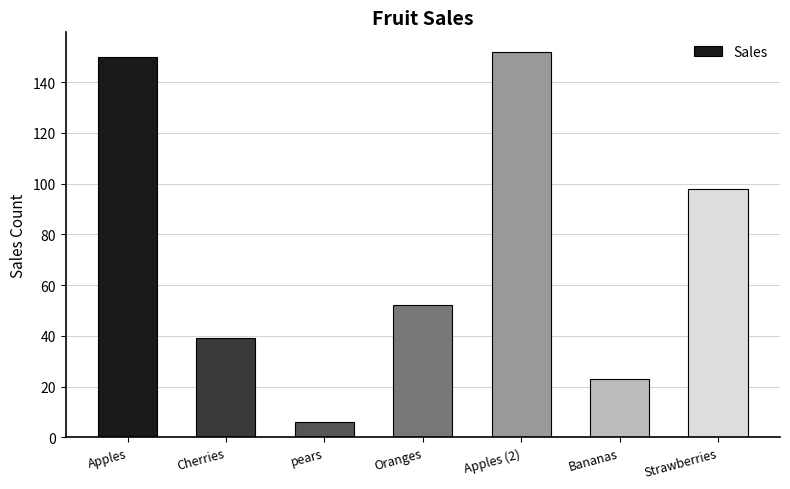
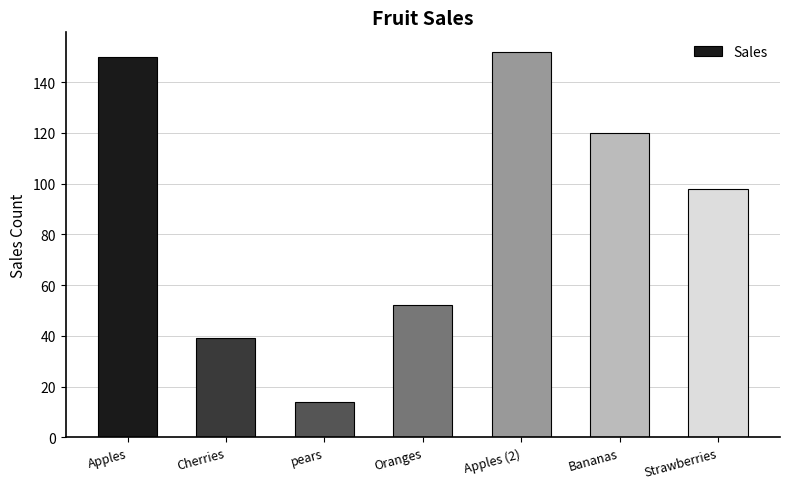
pears: 6 -> 14
Bananas: 23 -> 120
